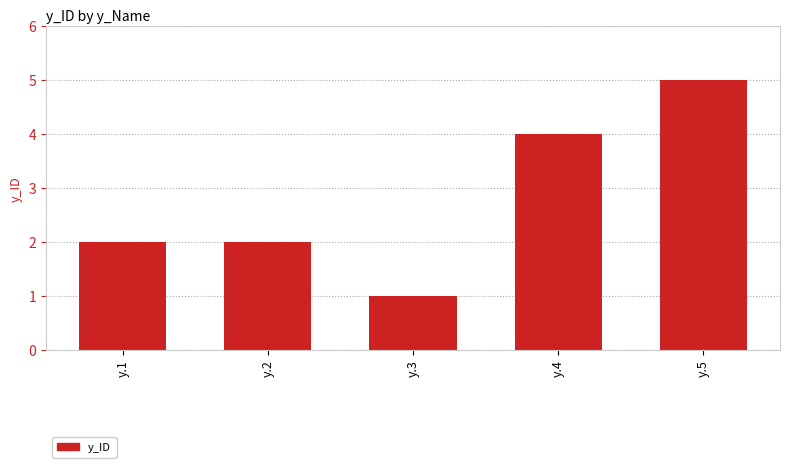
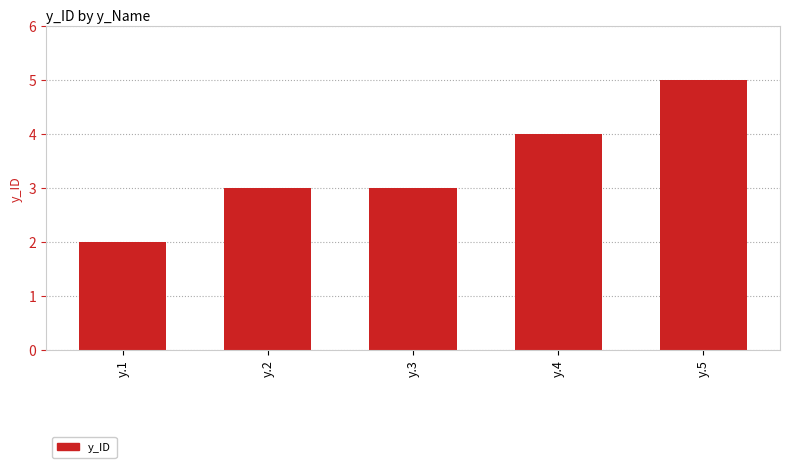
y.2: 2 -> 3
y.3: 1 -> 3
